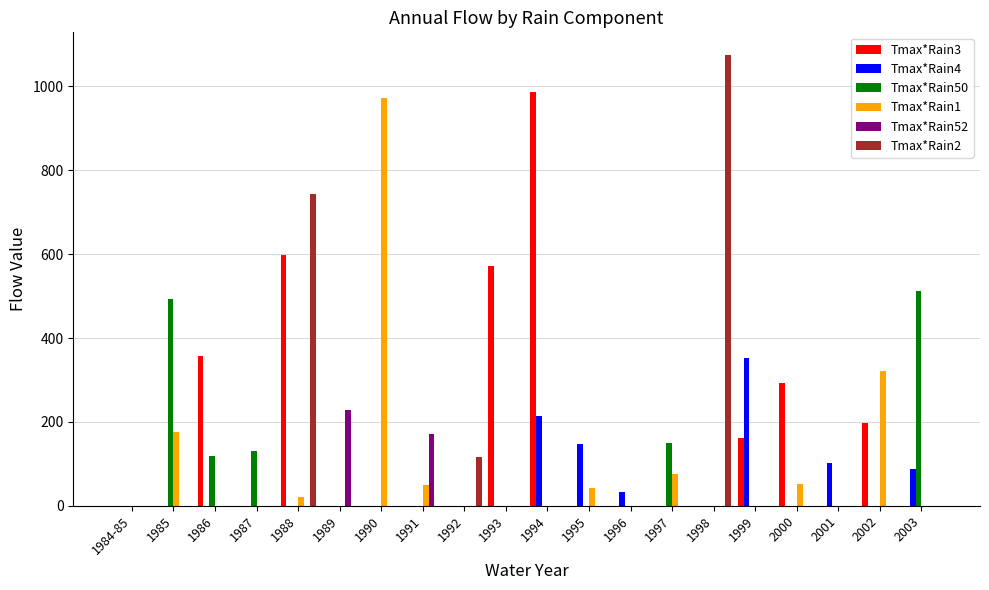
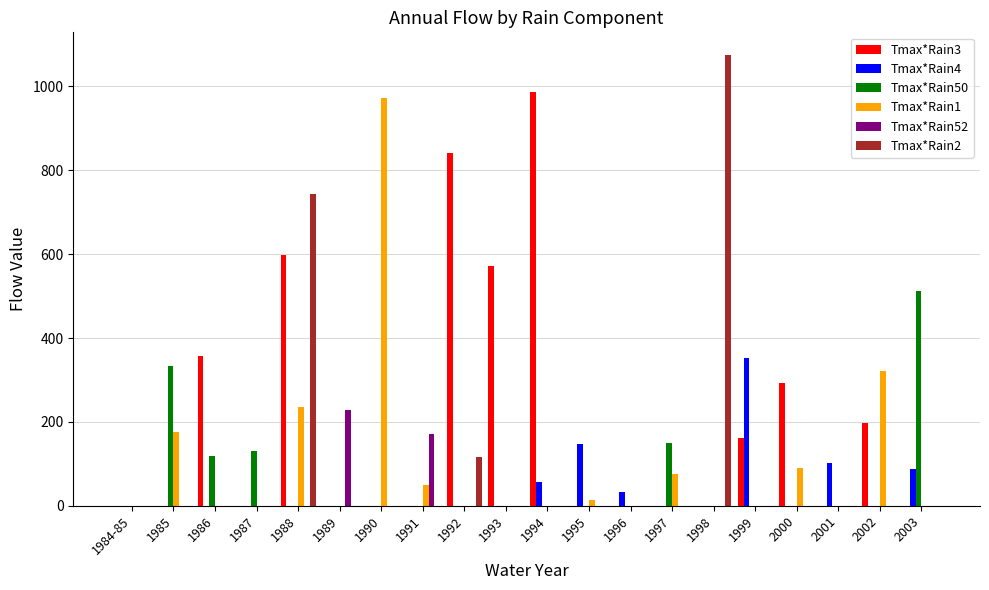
Tmax*Rain50, 1985: 490 -> 330
Tmax*Rain1, 1988: 20 -> 240
Tmax*Rain3, 1992: 0 -> 840
Tmax*Rain4, 1994: 210 -> 60
Tmax*Rain1, 1995: 40 -> 10
Tmax*Rain1, 2000: 50 -> 90
